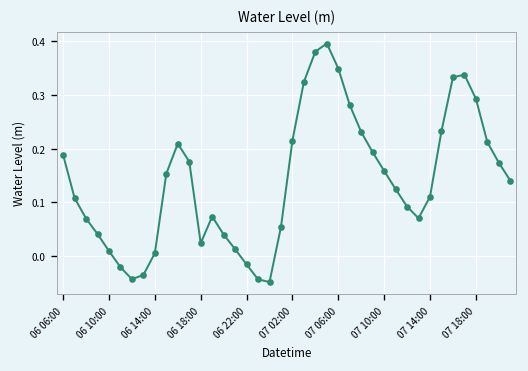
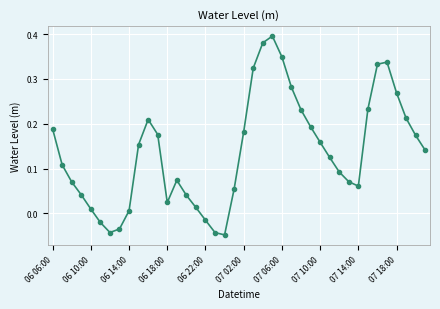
07 02:00: 0.22 -> 0.18
07 14:00: 0.11 -> 0.06
07 18:00: 0.29 -> 0.27
